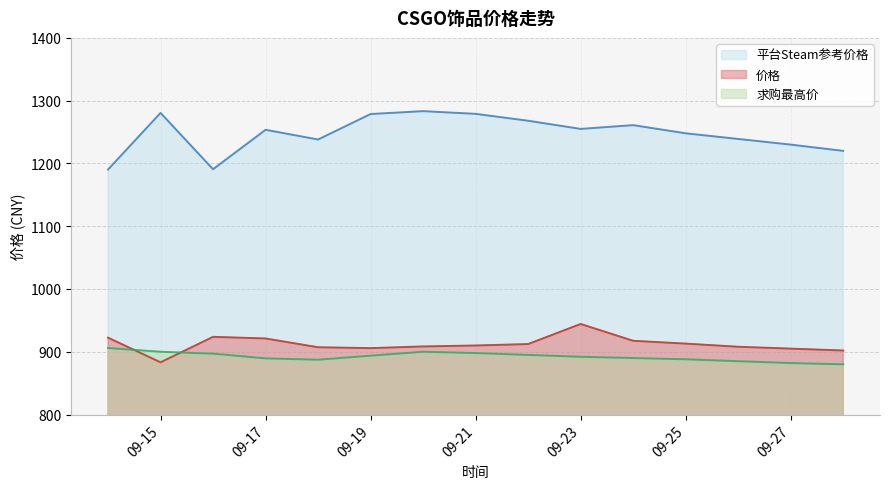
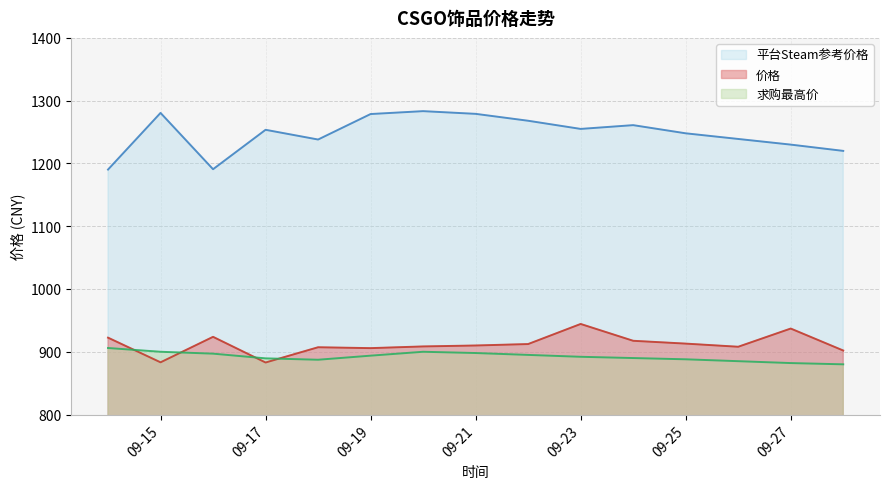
价格, 09-17: 920 -> 880
价格, 09-27: 910 -> 940
